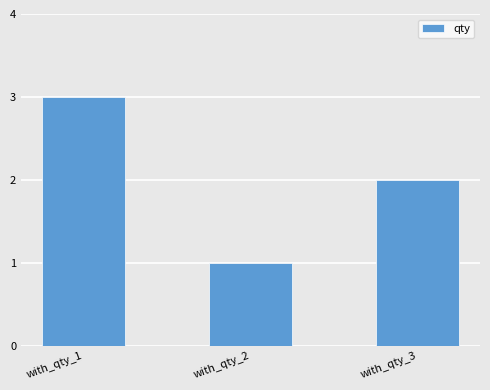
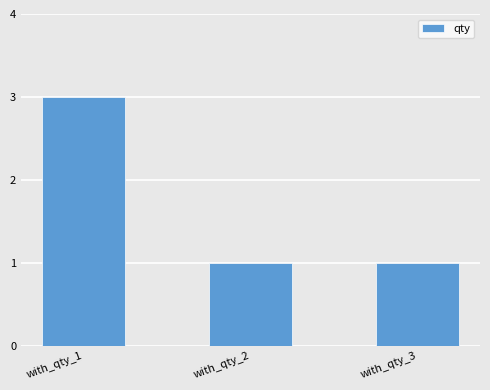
with_qty_3: 2 -> 1
